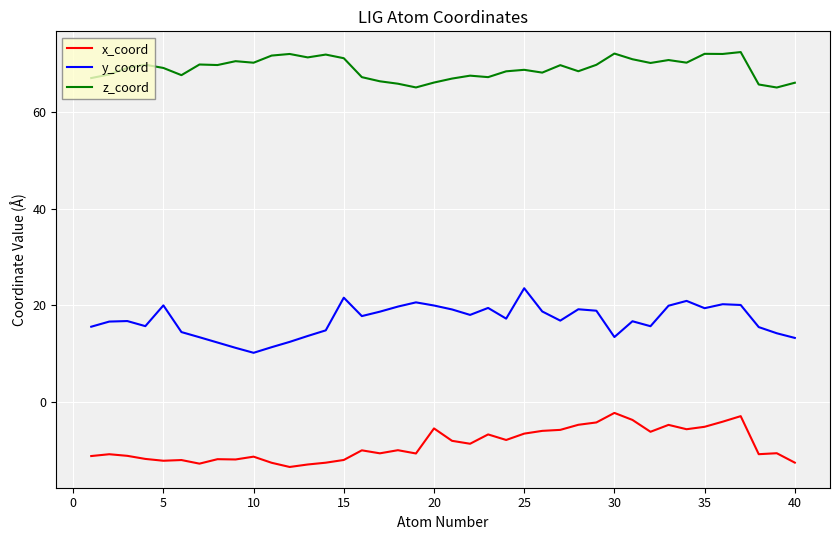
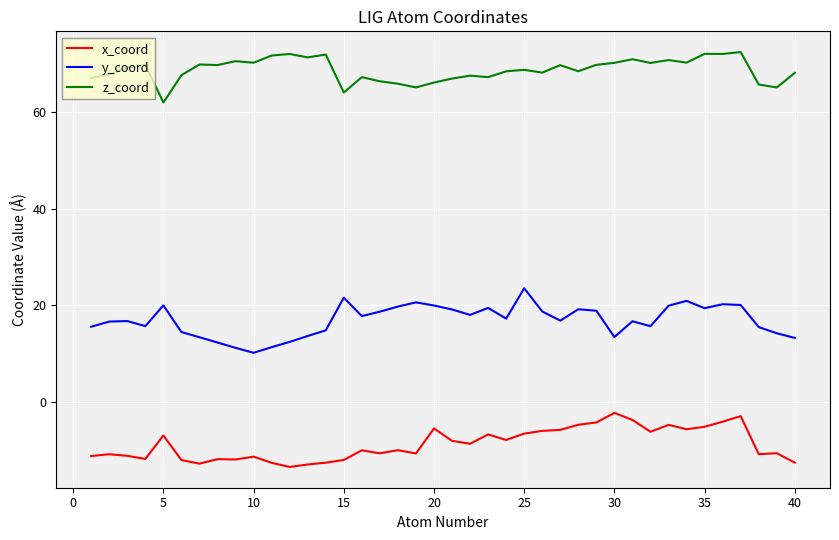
x_coord, 5: -12 -> -7
z_coord, 5: 69 -> 62
z_coord, 15: 71 -> 64
z_coord, 30: 72 -> 70
z_coord, 40: 66 -> 68
